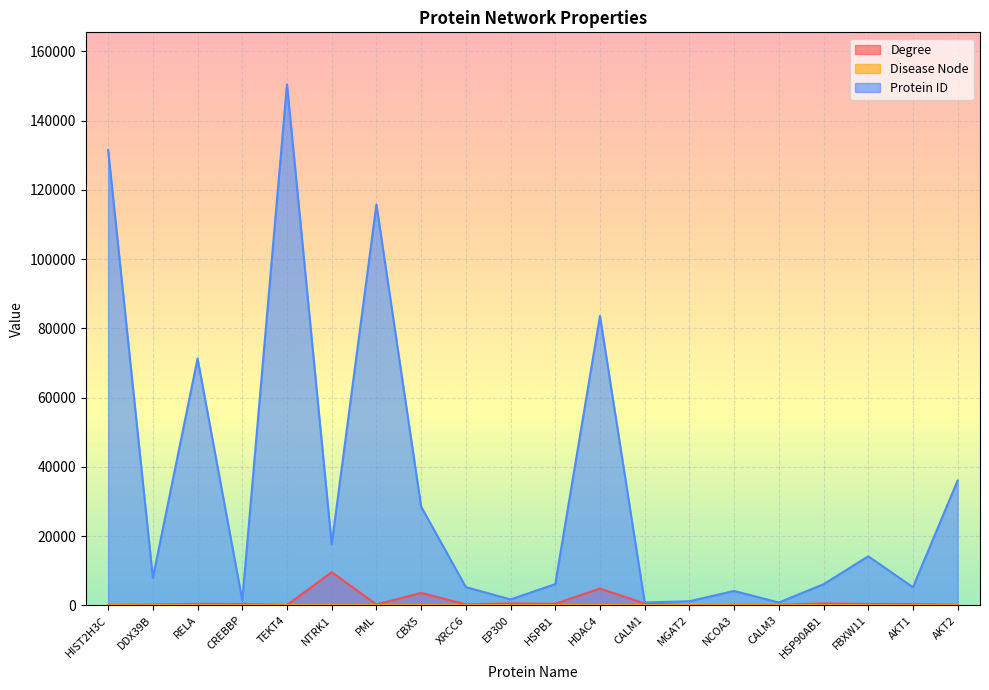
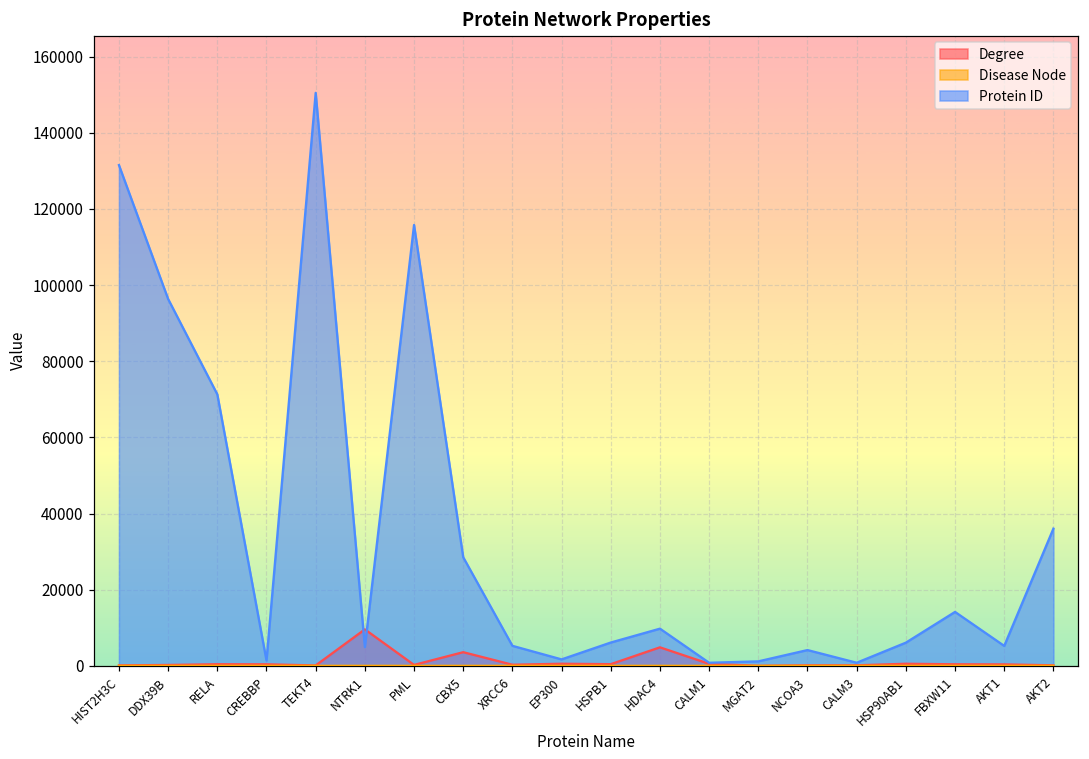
Protein ID, DDX39B: 8000 -> 96000
Protein ID, NTRK1: 18000 -> 5000
Protein ID, HDAC4: 84000 -> 10000
